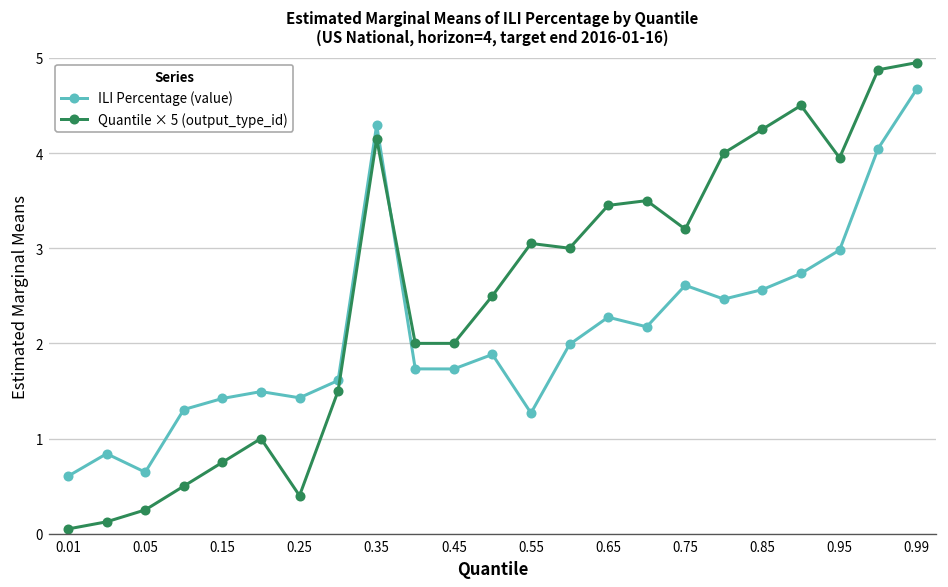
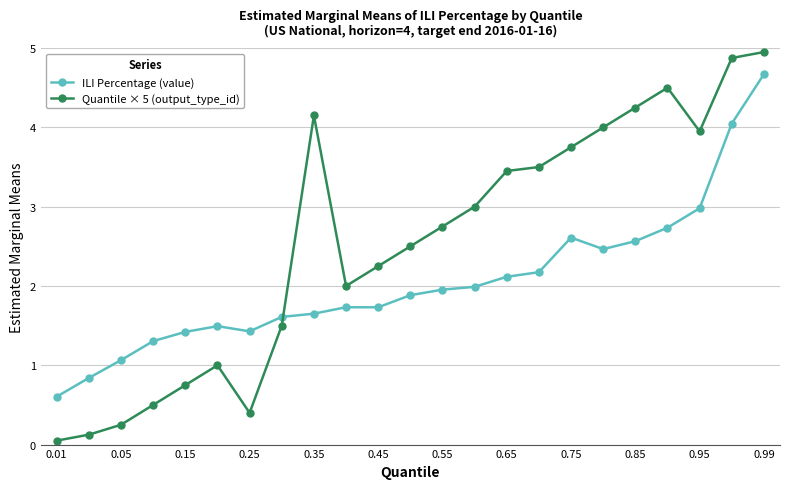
ILI Percentage (value), 0.05: 0.6 -> 1.1
ILI Percentage (value), 0.35: 4.3 -> 1.7
Quantile × 5 (output_type_id), 0.45: 2.0 -> 2.3
ILI Percentage (value), 0.55: 1.3 -> 2.0
Quantile × 5 (output_type_id), 0.55: 3.1 -> 2.8
ILI Percentage (value), 0.65: 2.3 -> 2.1
Quantile × 5 (output_type_id), 0.75: 3.2 -> 3.8
